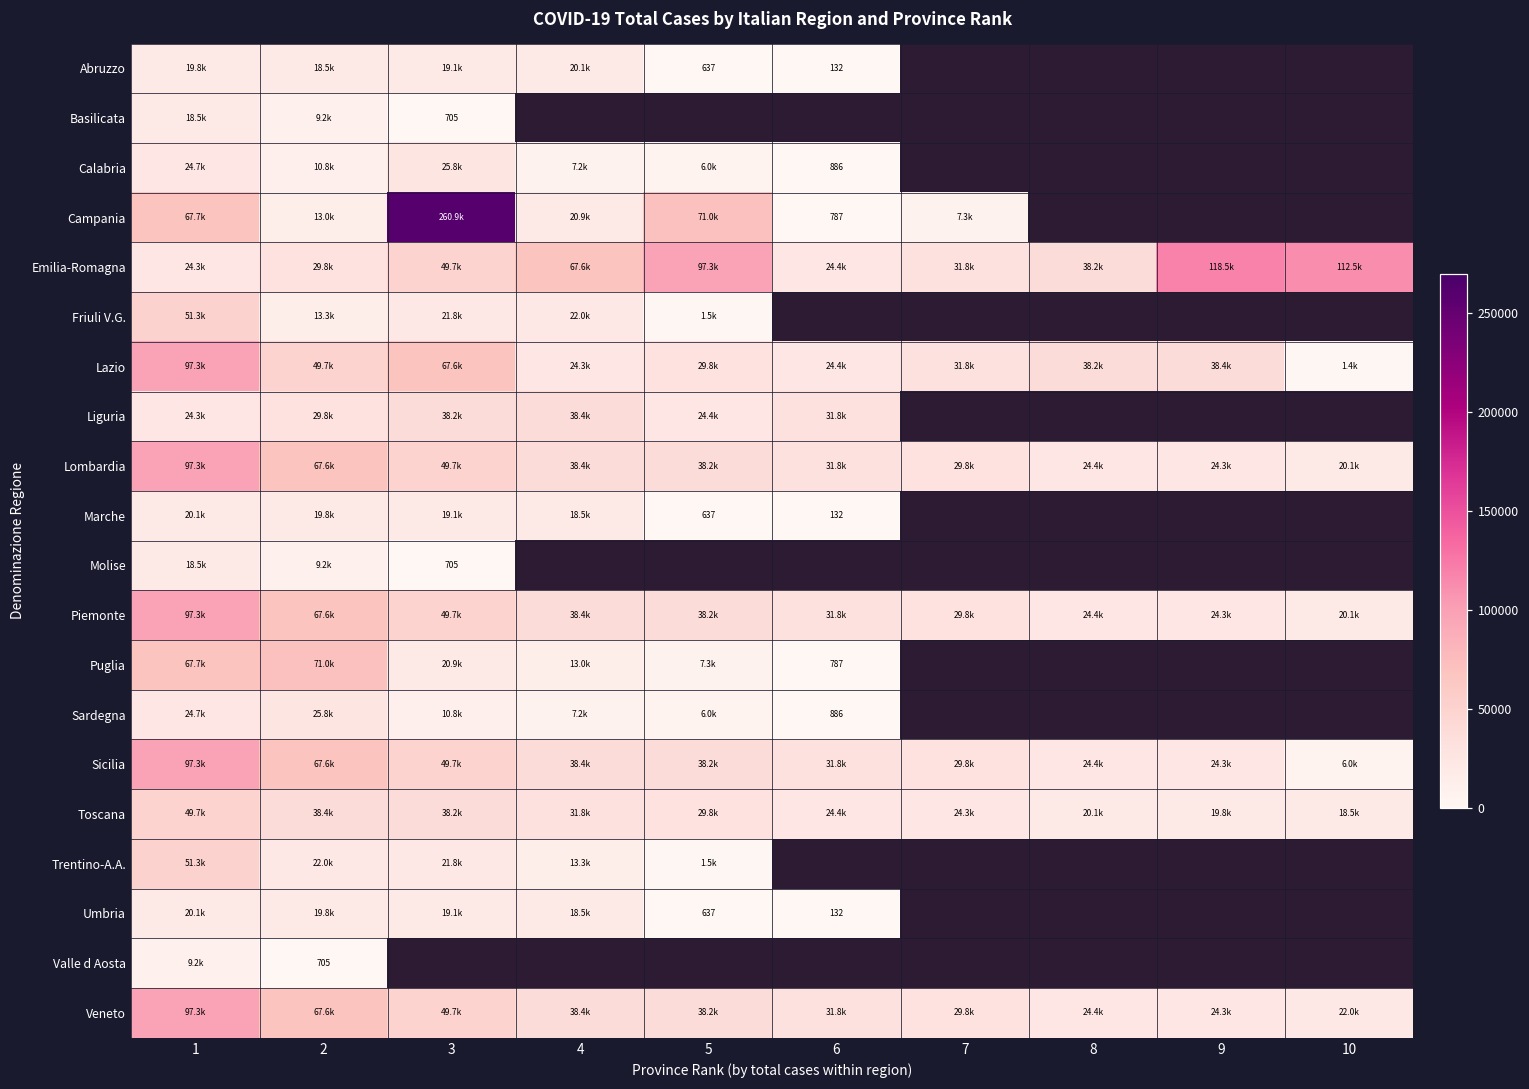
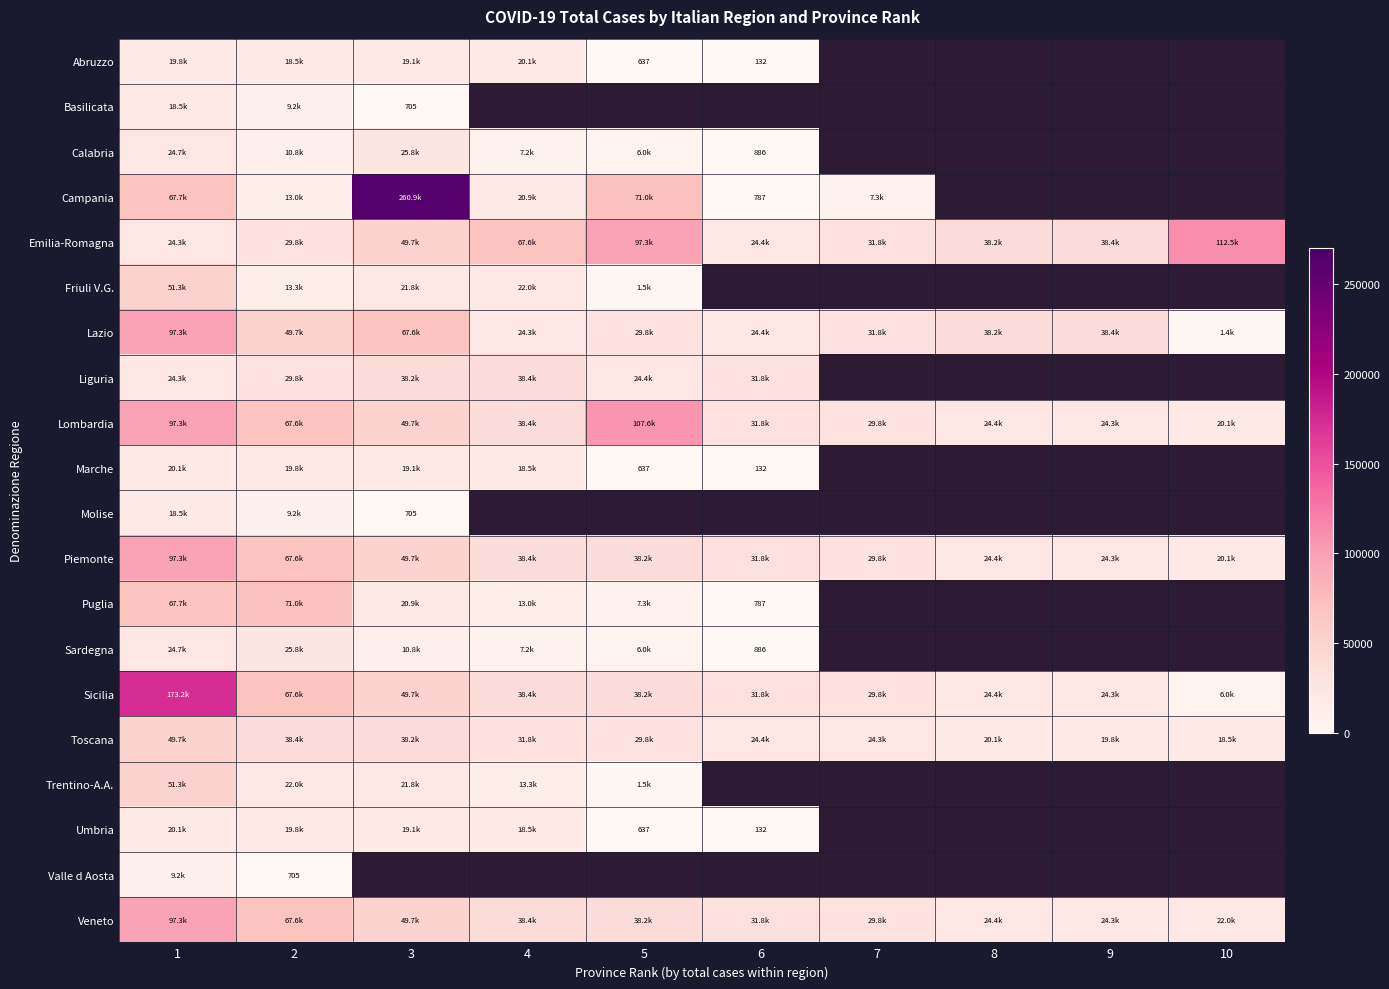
Emilia-Romagna, 9: 118.5k -> 38.4k
Lombardia, 5: 38.2k -> 107.6k
Sicilia, 1: 97.3k -> 173.2k
